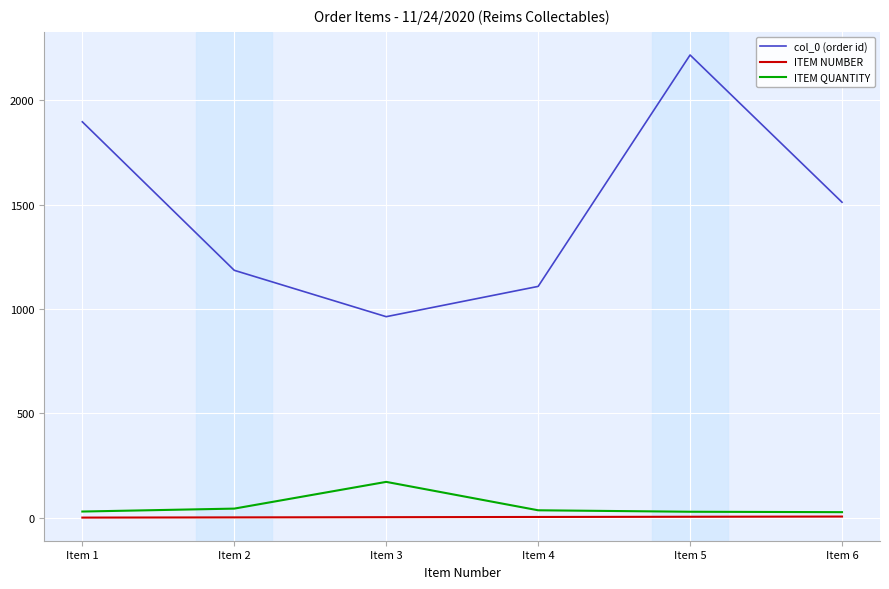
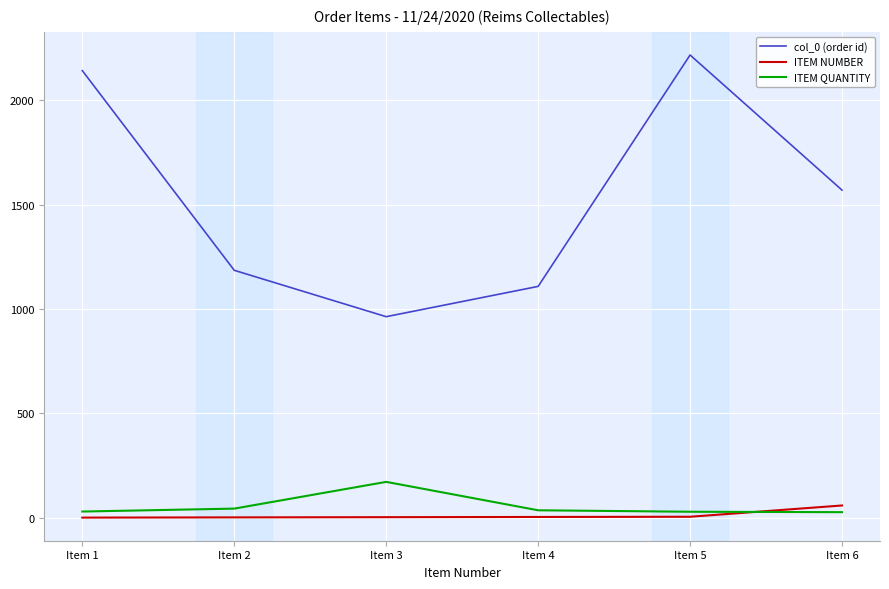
col_0 (order id), Item 1: 1900 -> 2140
col_0 (order id), Item 6: 1510 -> 1570
ITEM NUMBER, Item 6: 10 -> 60
